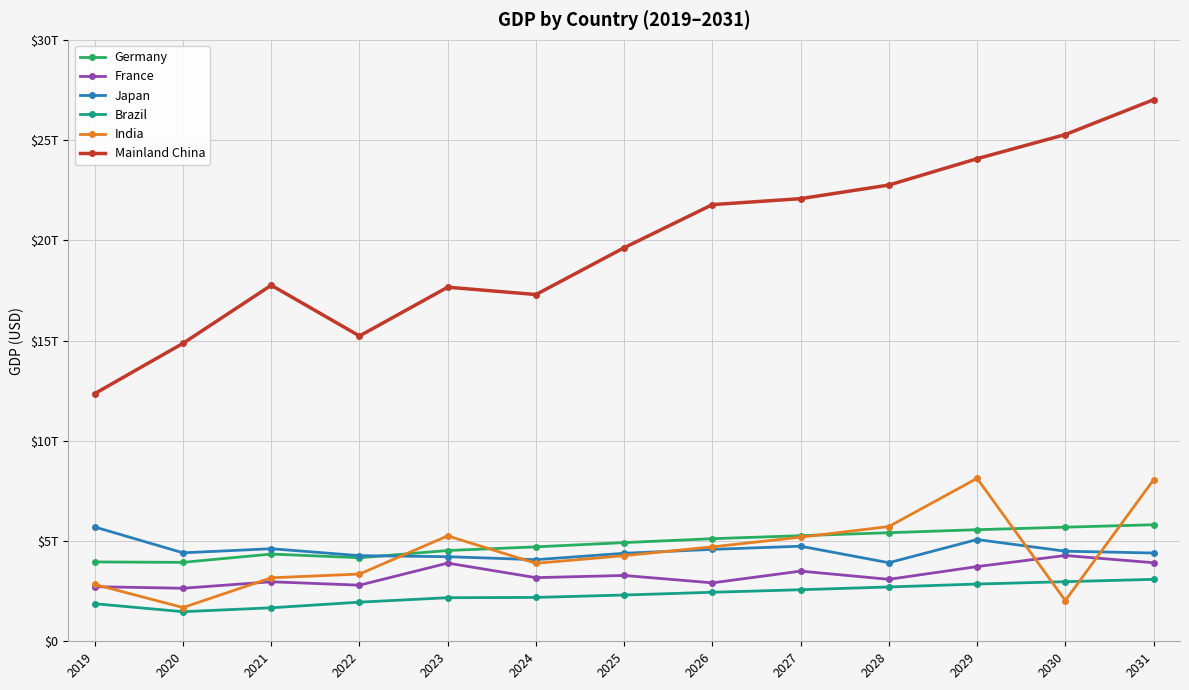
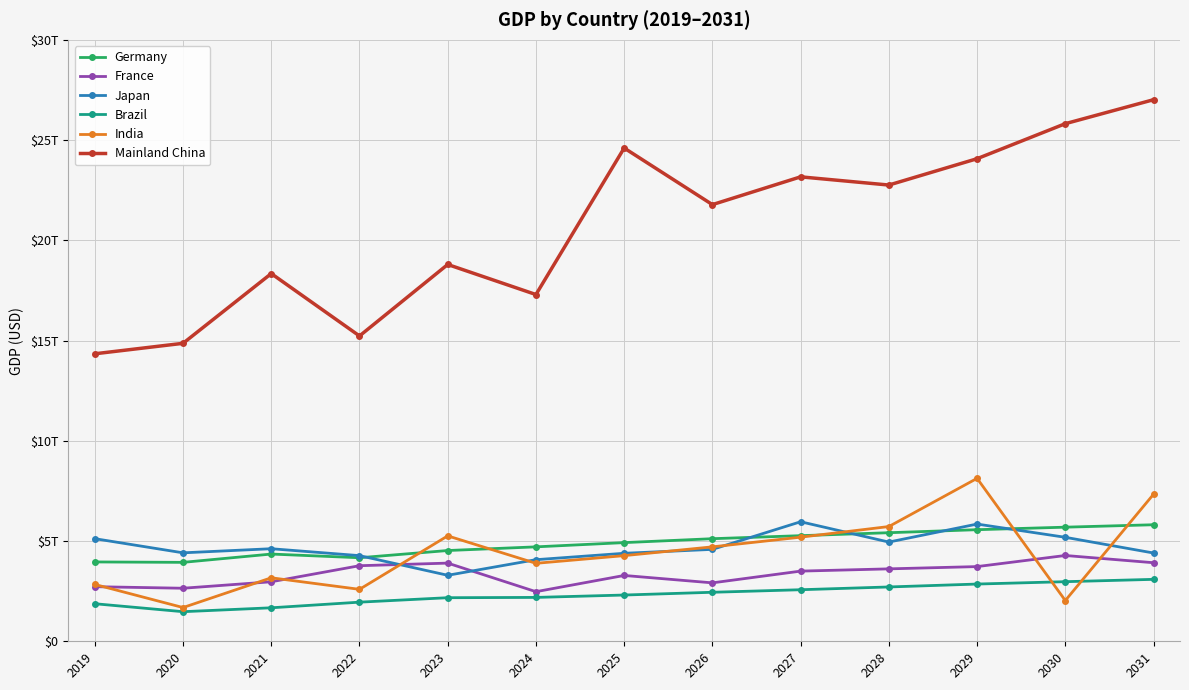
Japan, 2019: $5.7T -> $5.1T
Mainland China, 2019: $12.4T -> $14.3T
Mainland China, 2021: $17.8T -> $18.3T
France, 2022: $2.8T -> $3.8T
India, 2022: $3.4T -> $2.6T
Japan, 2023: $4.2T -> $3.3T
Mainland China, 2023: $17.7T -> $18.8T
France, 2024: $3.2T -> $2.5T
Mainland China, 2025: $19.6T -> $24.6T
Japan, 2027: $4.7T -> $6.0T
Mainland China, 2027: $22.1T -> $23.2T
France, 2028: $3.1T -> $3.6T
Japan, 2028: $3.9T -> $4.9T
Japan, 2029: $5.1T -> $5.8T
Japan, 2030: $4.5T -> $5.2T
Mainland China, 2030: $25.3T -> $25.8T
India, 2031: $8.1T -> $7.3T
